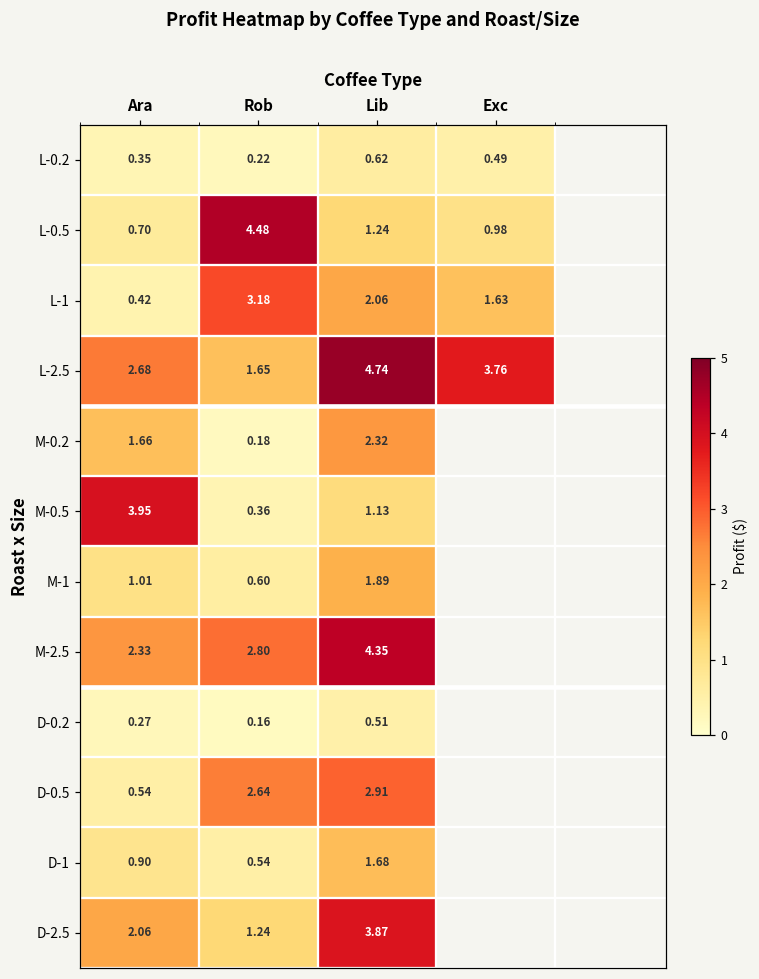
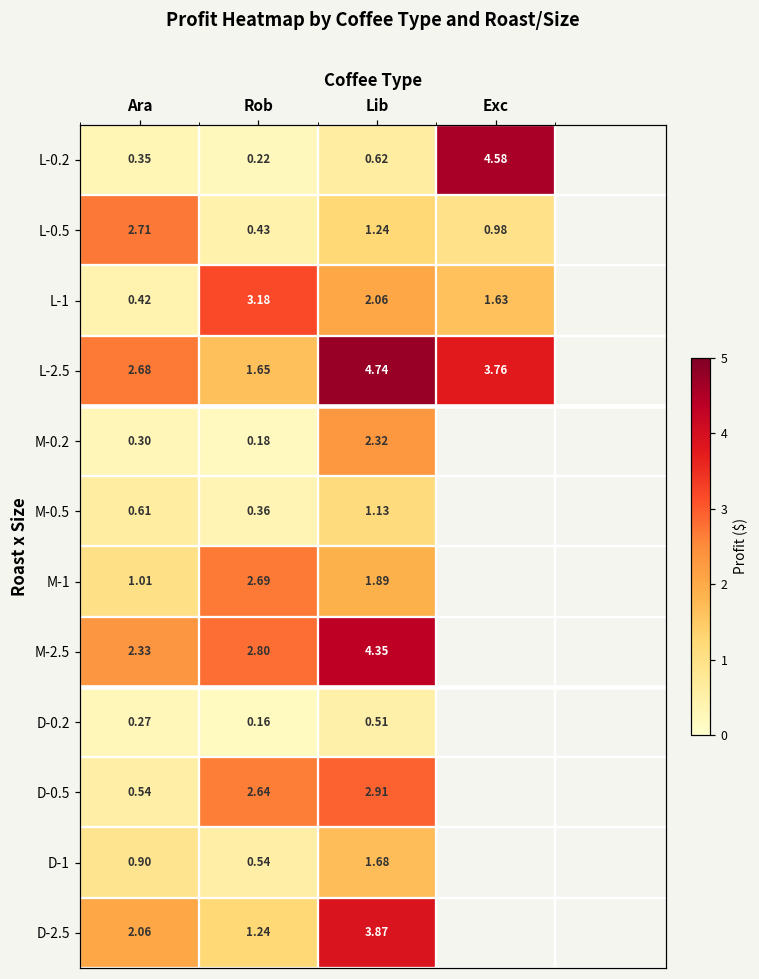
L-0.2, Exc: 0.49 -> 4.58
L-0.5, Ara: 0.70 -> 2.71
L-0.5, Rob: 4.48 -> 0.43
M-0.2, Ara: 1.66 -> 0.30
M-0.5, Ara: 3.95 -> 0.61
M-1, Rob: 0.60 -> 2.69
